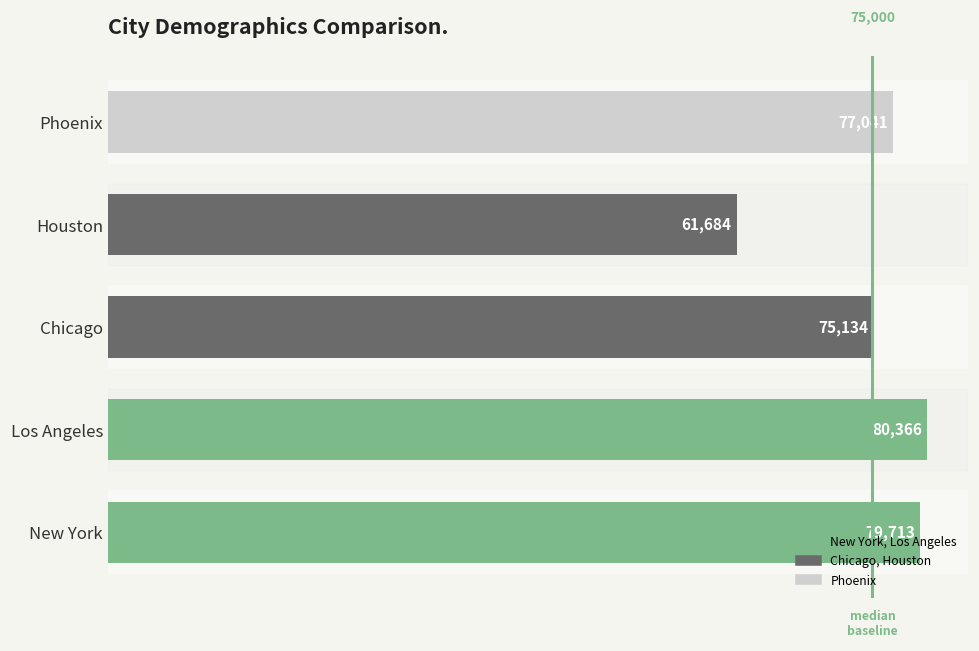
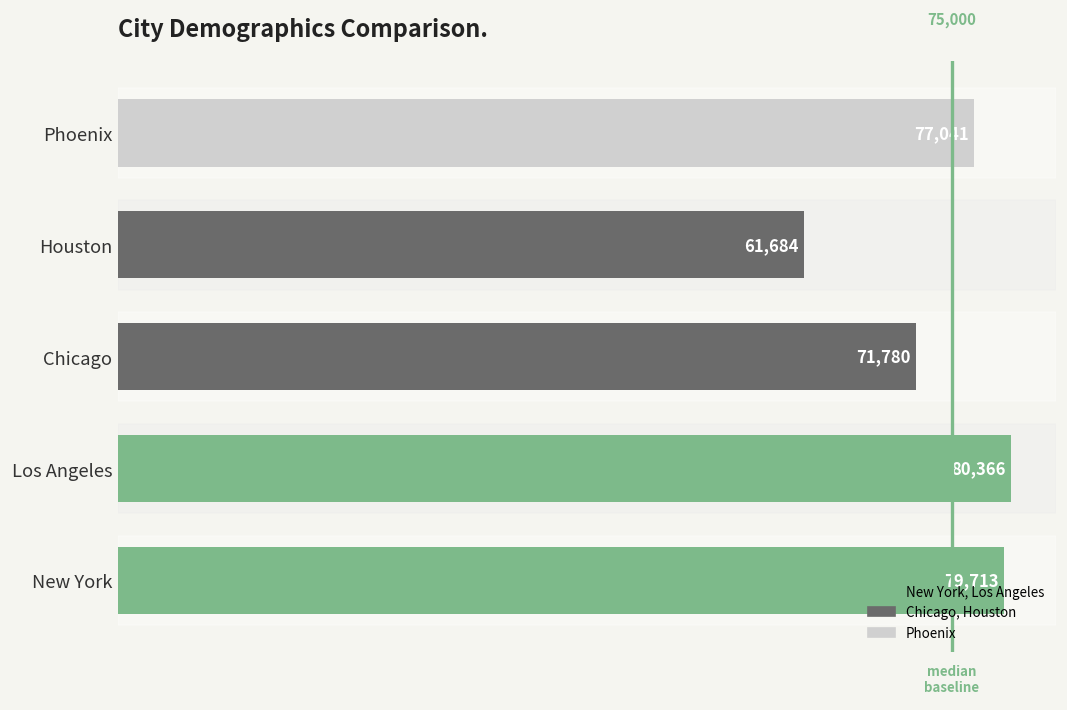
Chicago: 75,134 -> 71,780
